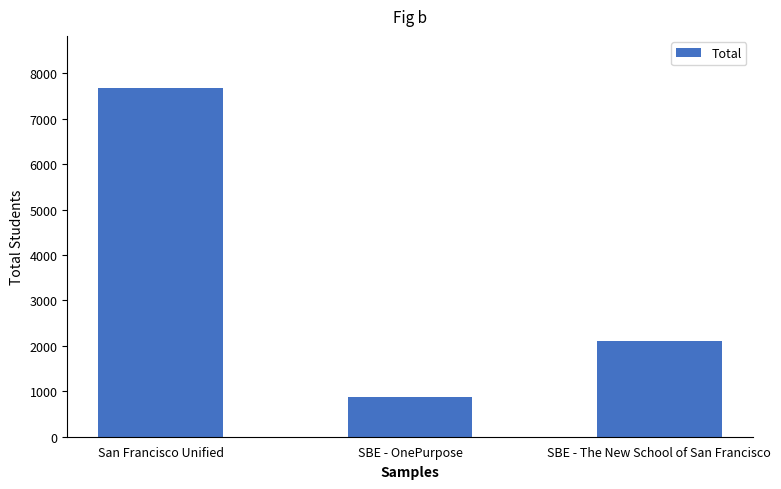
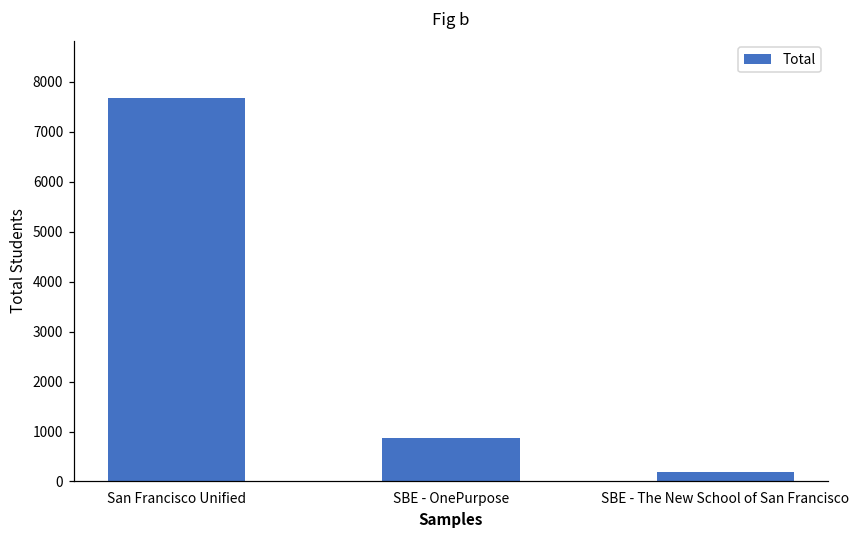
SBE - The New School of San Francisco: 2100 -> 200
